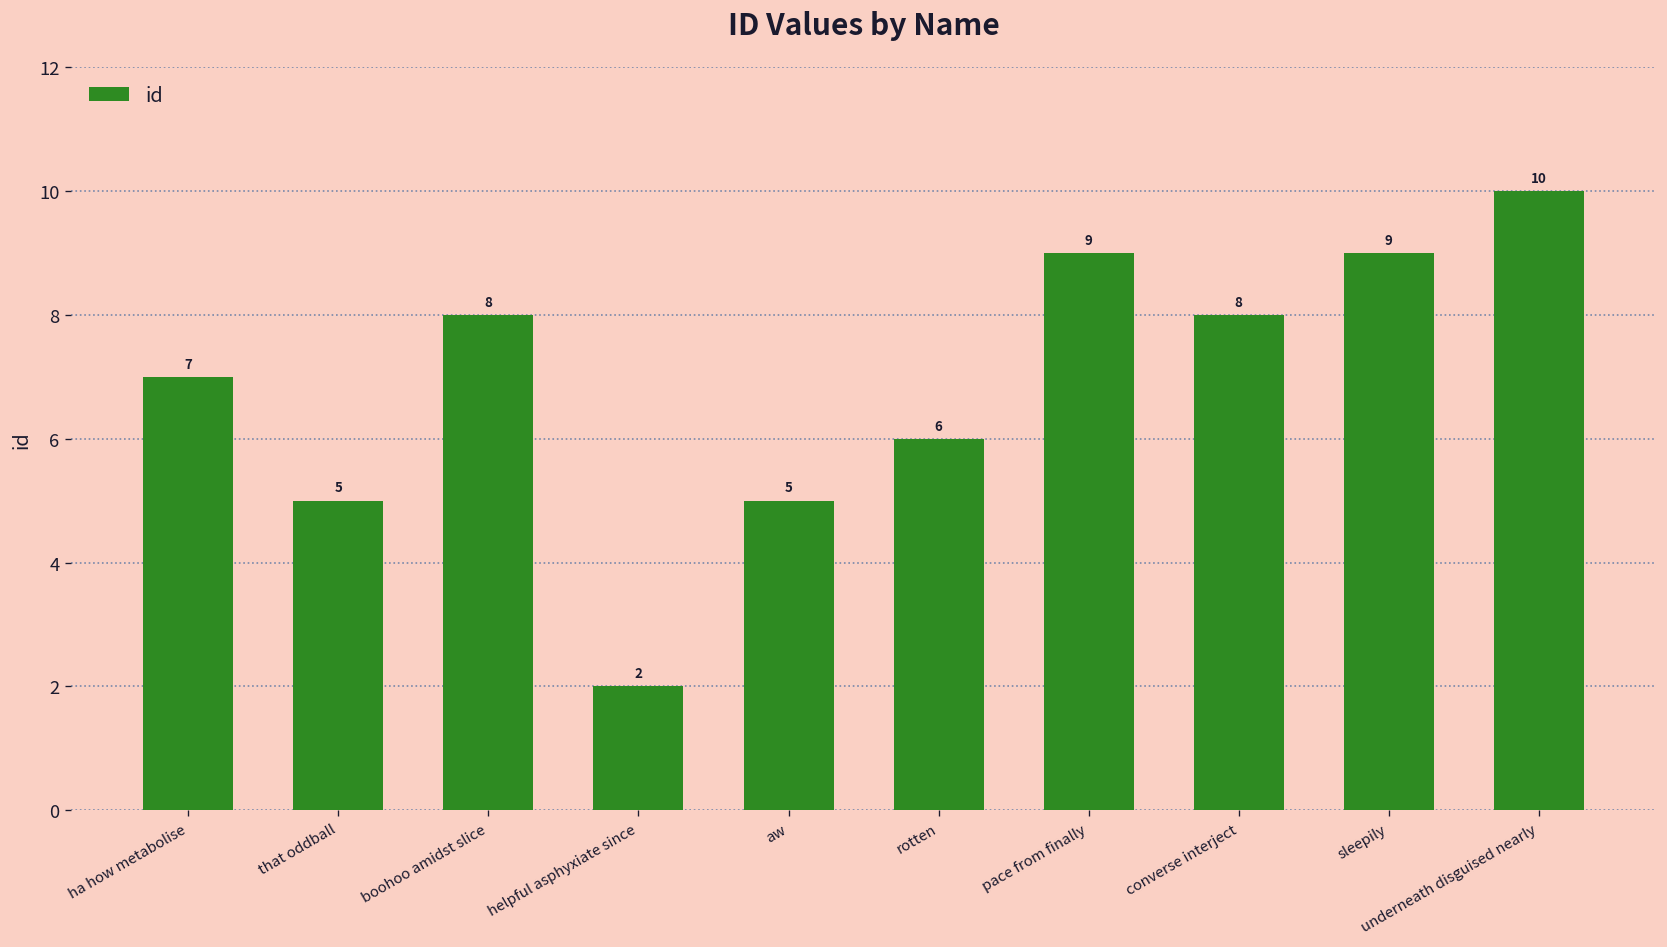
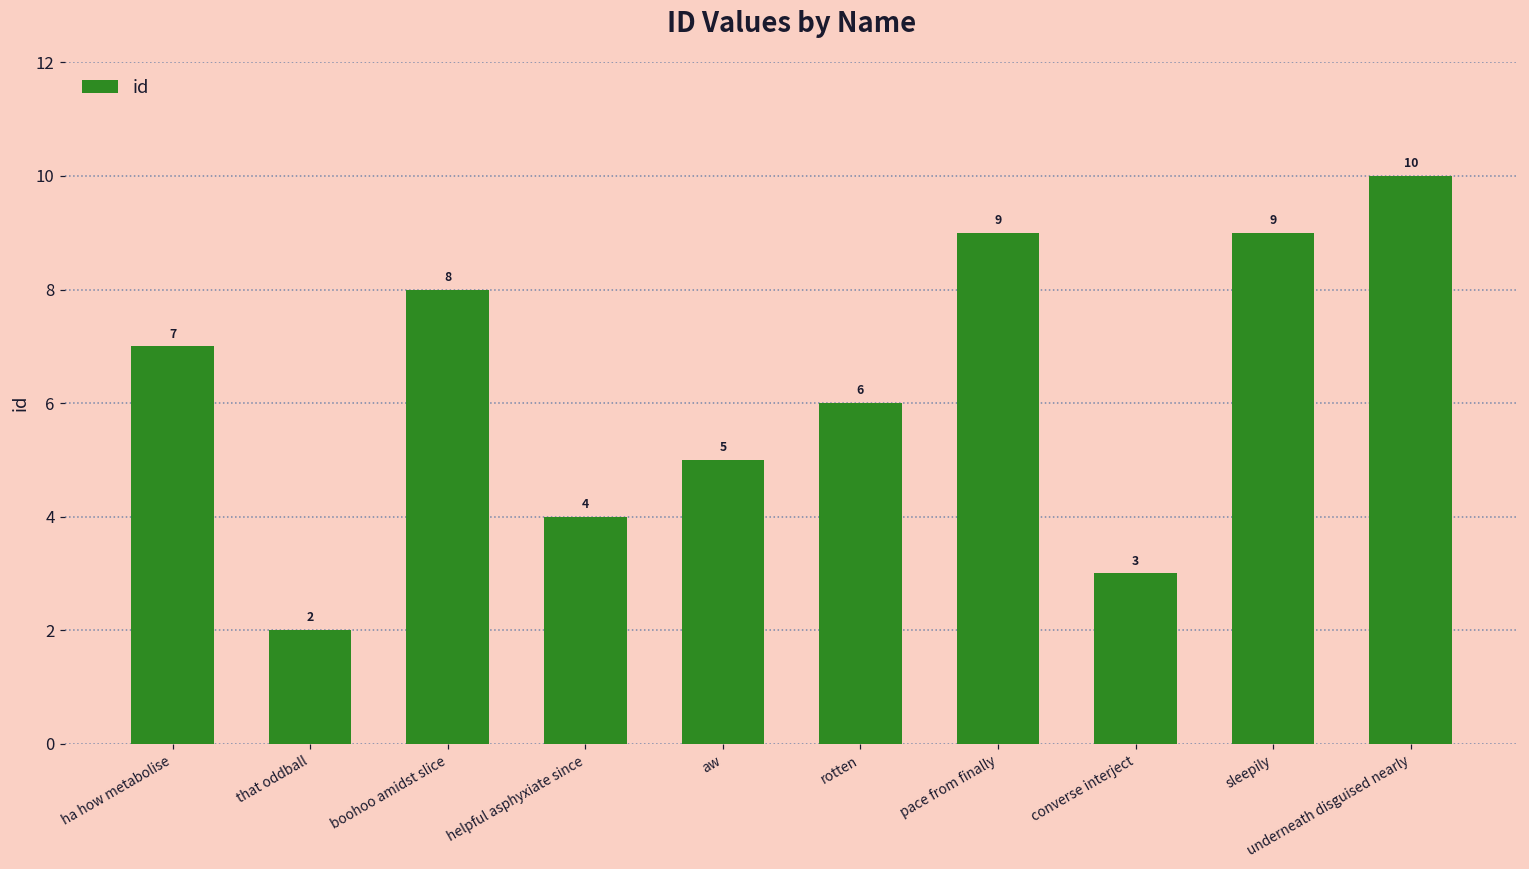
that oddball: 5 -> 2
helpful asphyxiate since: 2 -> 4
converse interject: 8 -> 3
